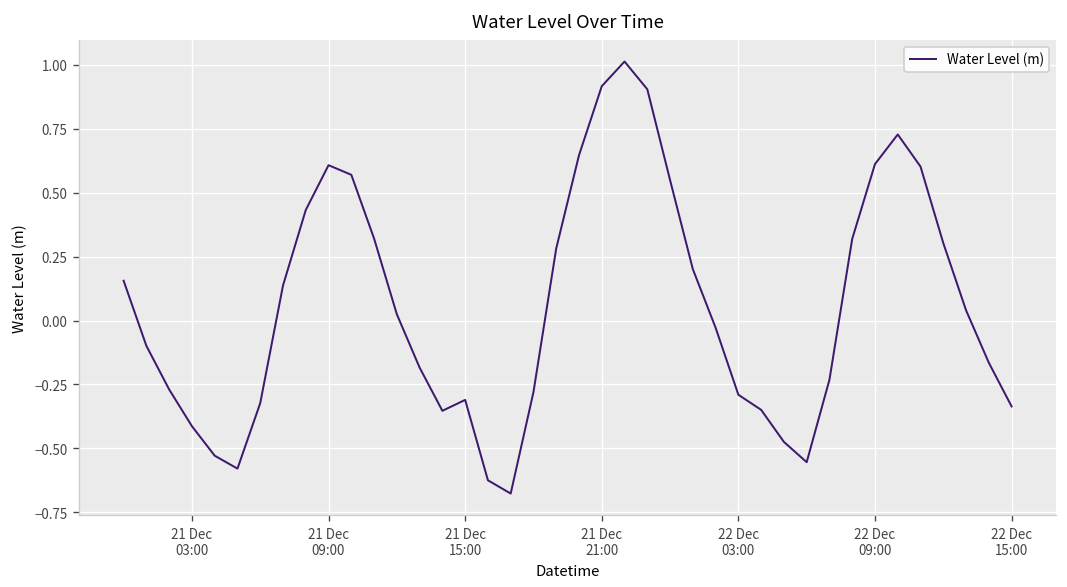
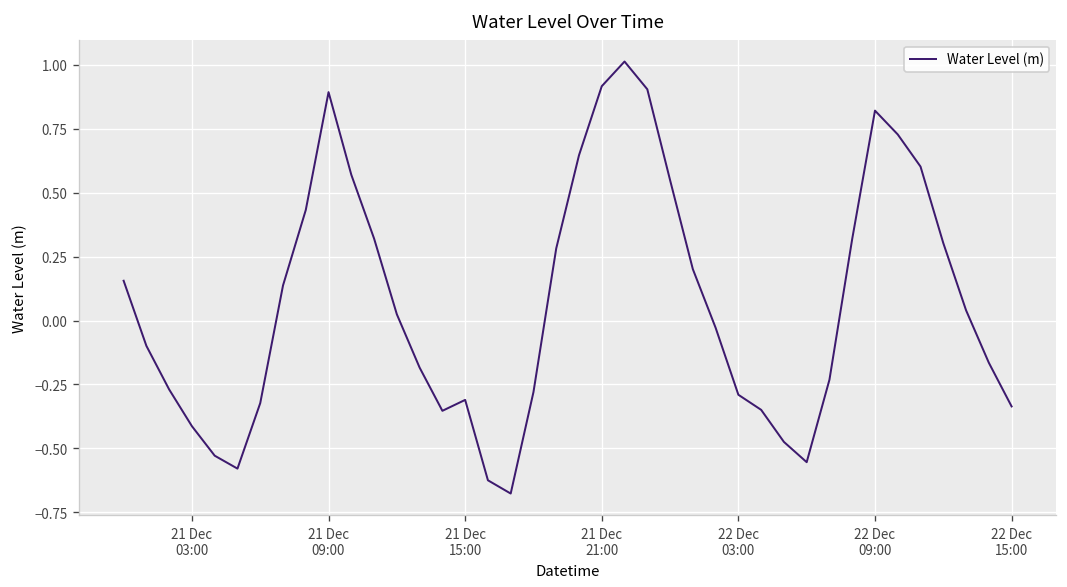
21 Dec 09:00: 0.61 -> 0.89
22 Dec 09:00: 0.61 -> 0.82
